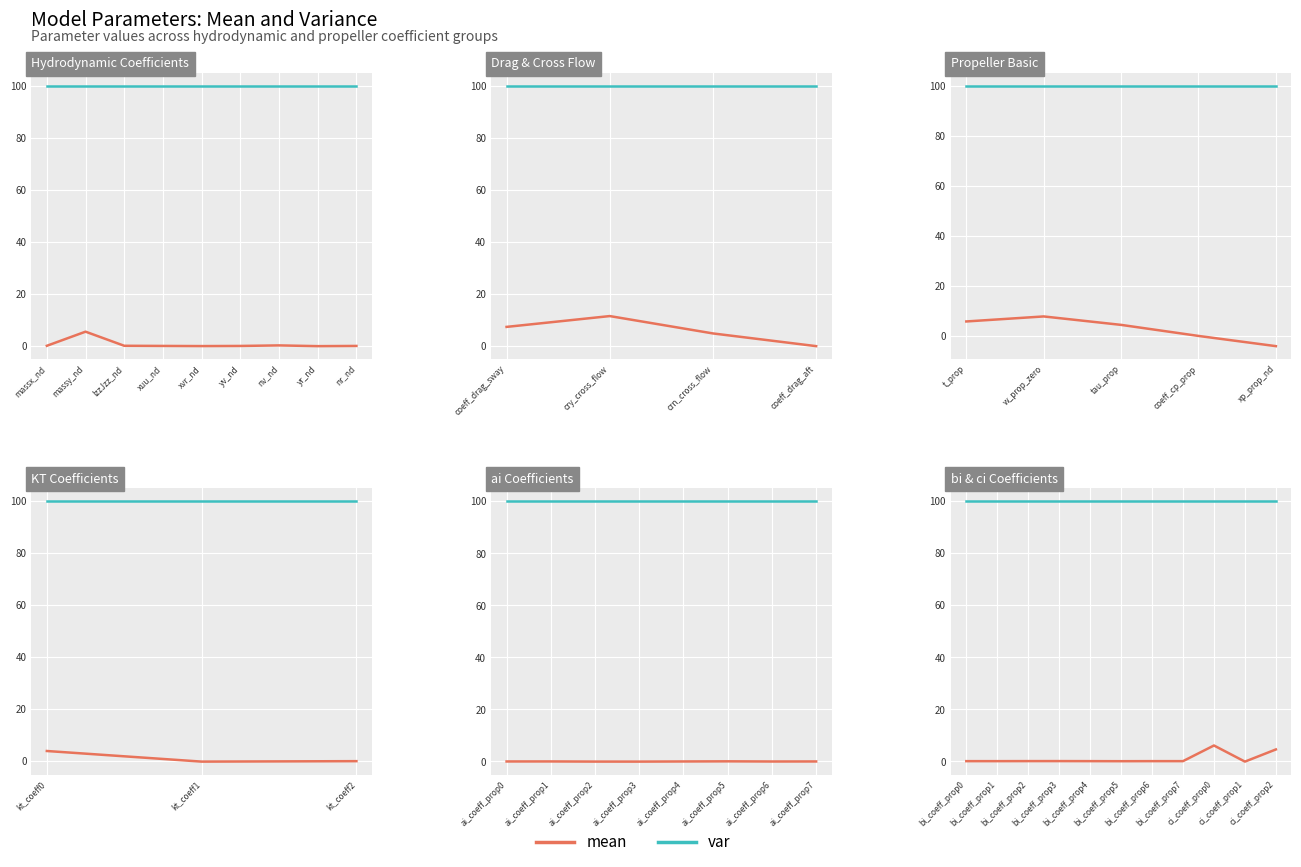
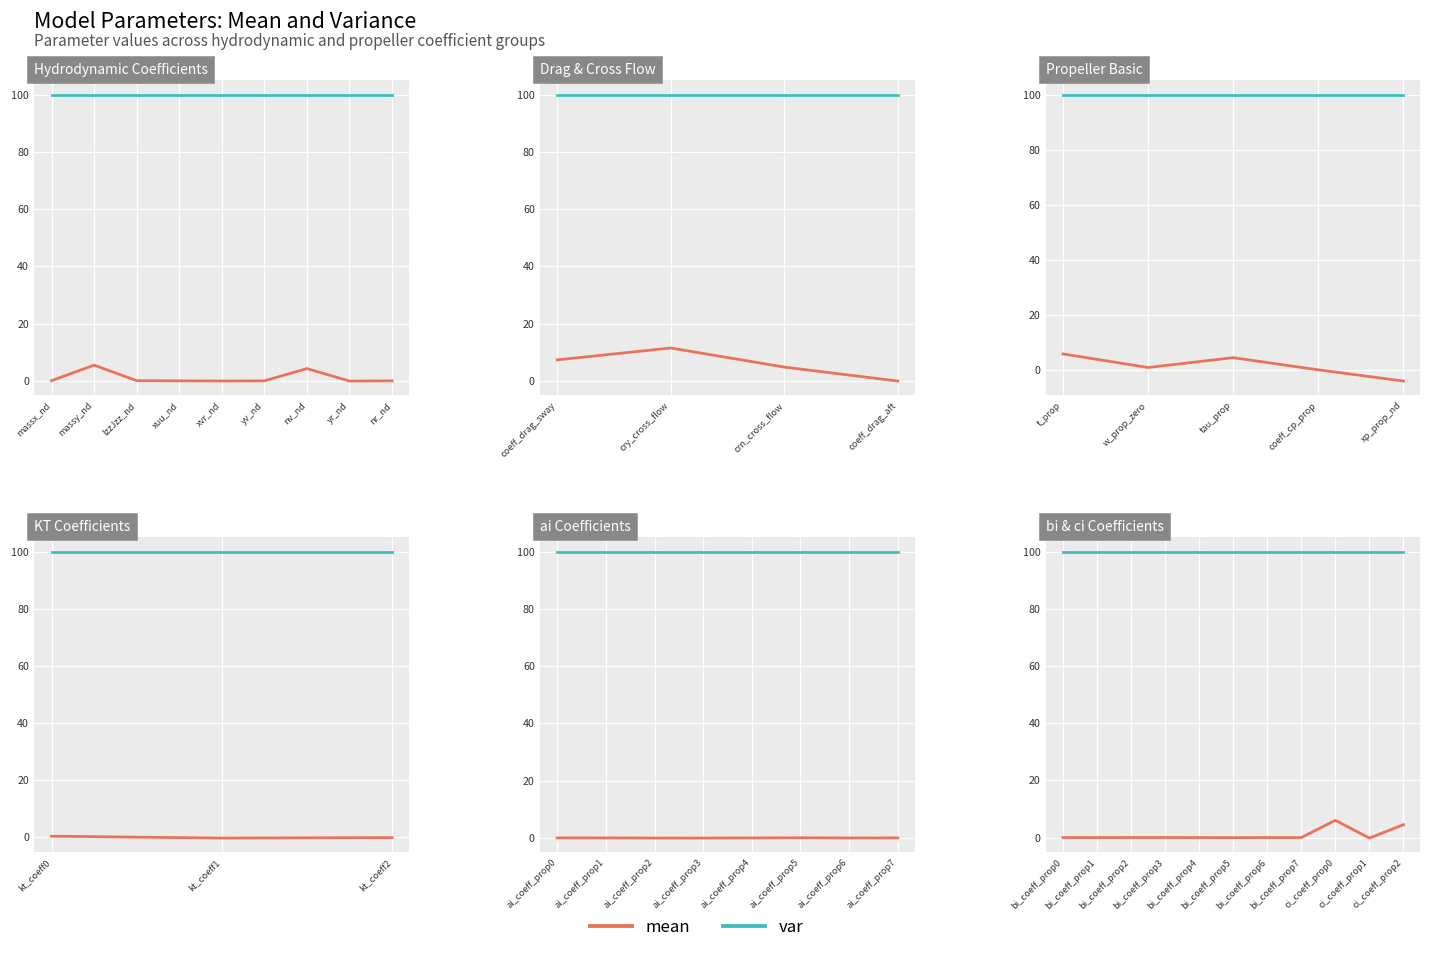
Hydrodynamic Coefficients, mean, nv_nd: 0 -> 4
Propeller Basic, mean, w_prop_zero: 8 -> 1
KT Coefficients, mean, kt_coeff0: 4 -> 0
